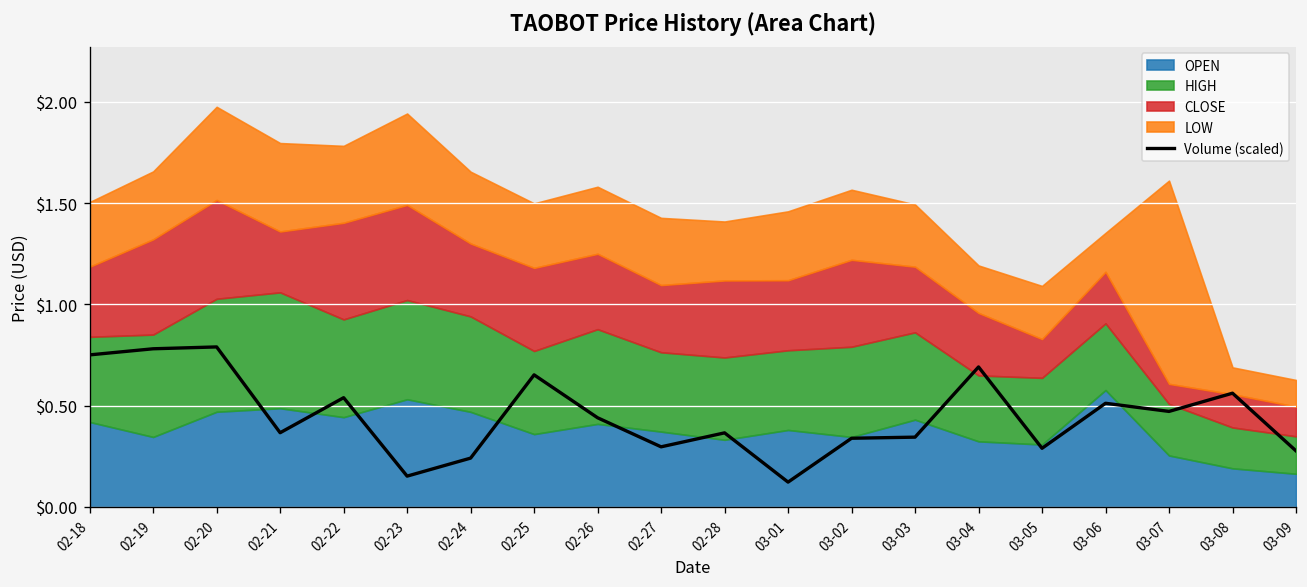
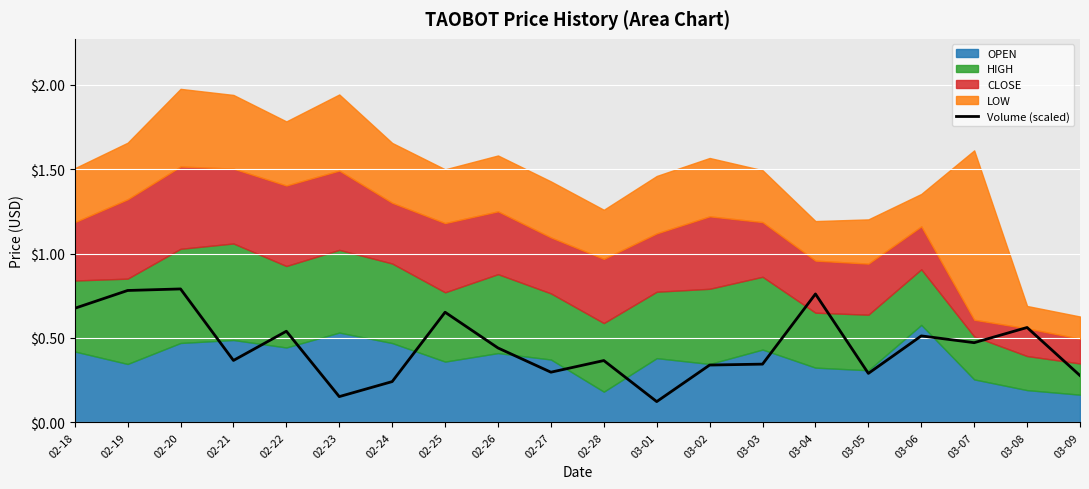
Volume (scaled), 02-18: $0.75 -> $0.68
CLOSE, 02-21: $0.30 -> $0.44
OPEN, 02-28: $0.33 -> $0.18
Volume (scaled), 03-04: $0.69 -> $0.76
CLOSE, 03-05: $0.19 -> $0.30
